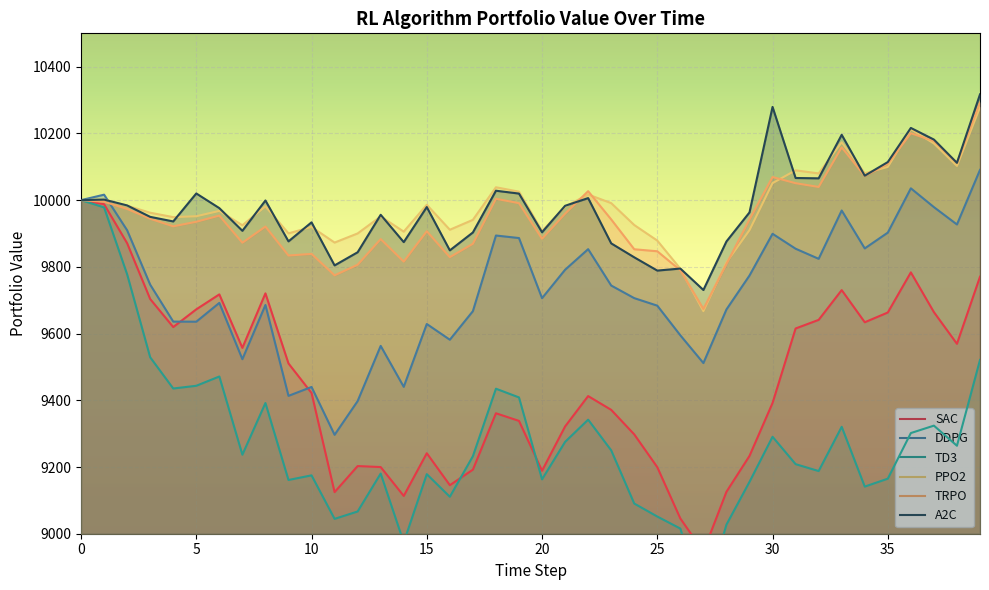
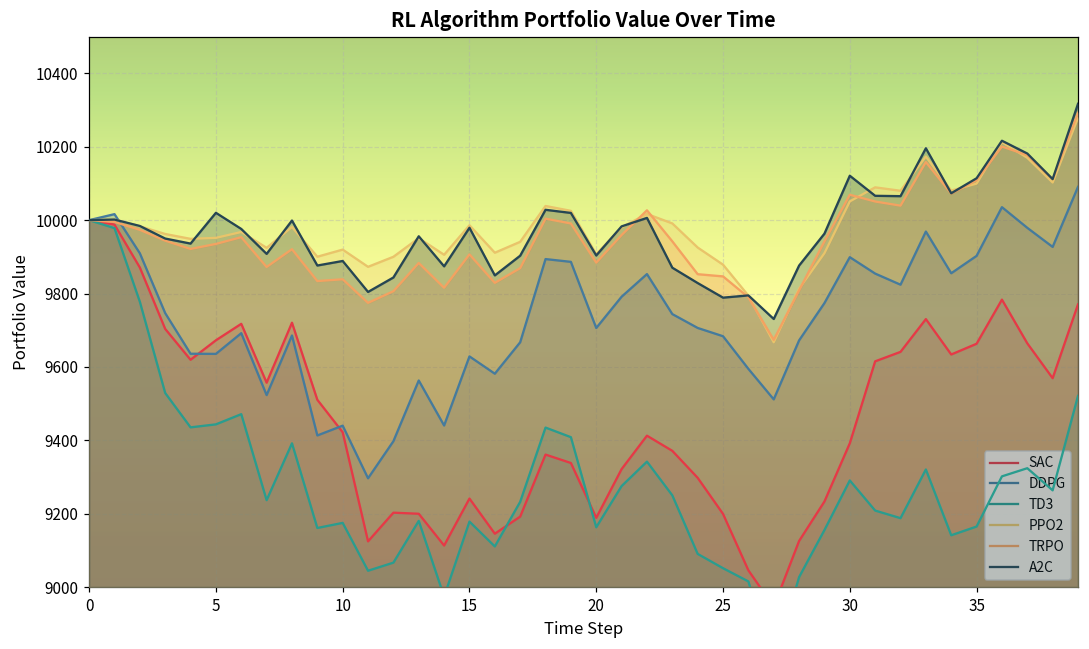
A2C, 10: 9930 -> 9890
A2C, 30: 10280 -> 10120
